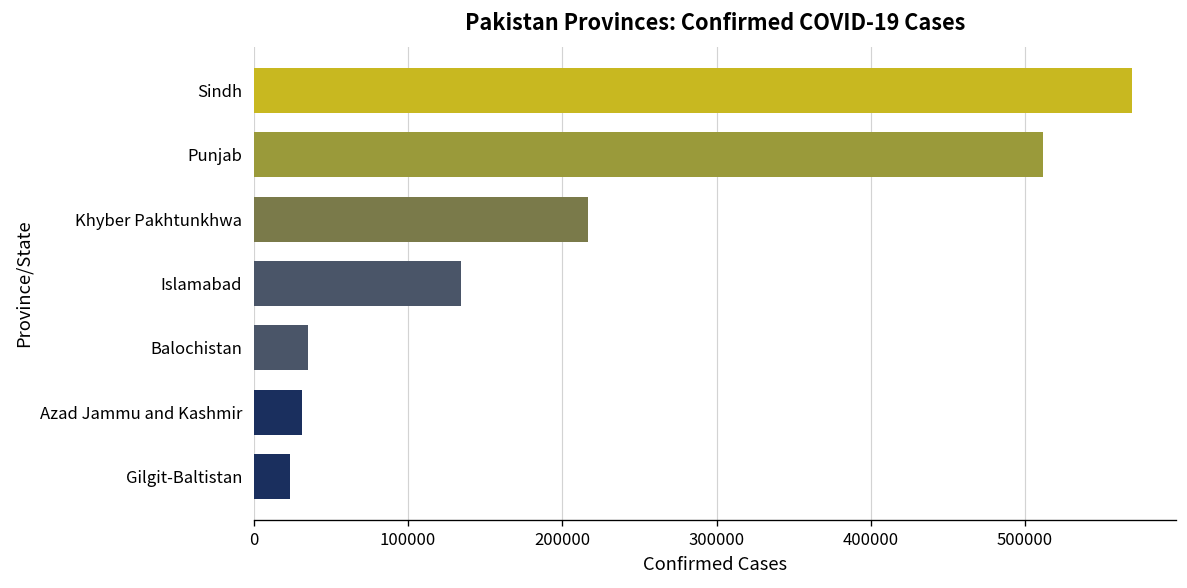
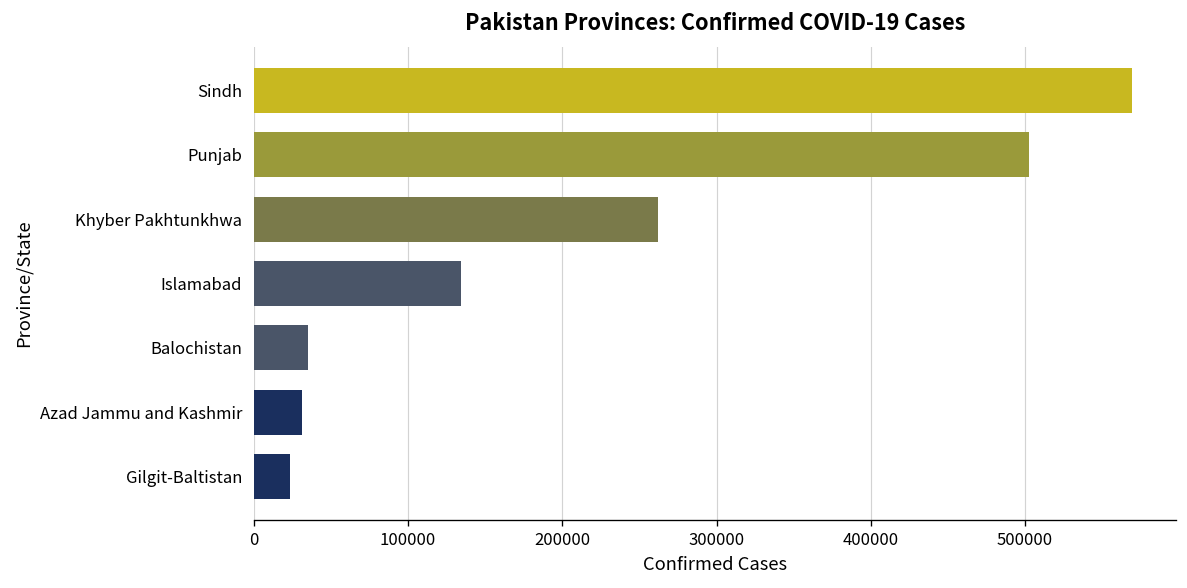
Punjab: 512000 -> 502000
Khyber Pakhtunkhwa: 217000 -> 262000
